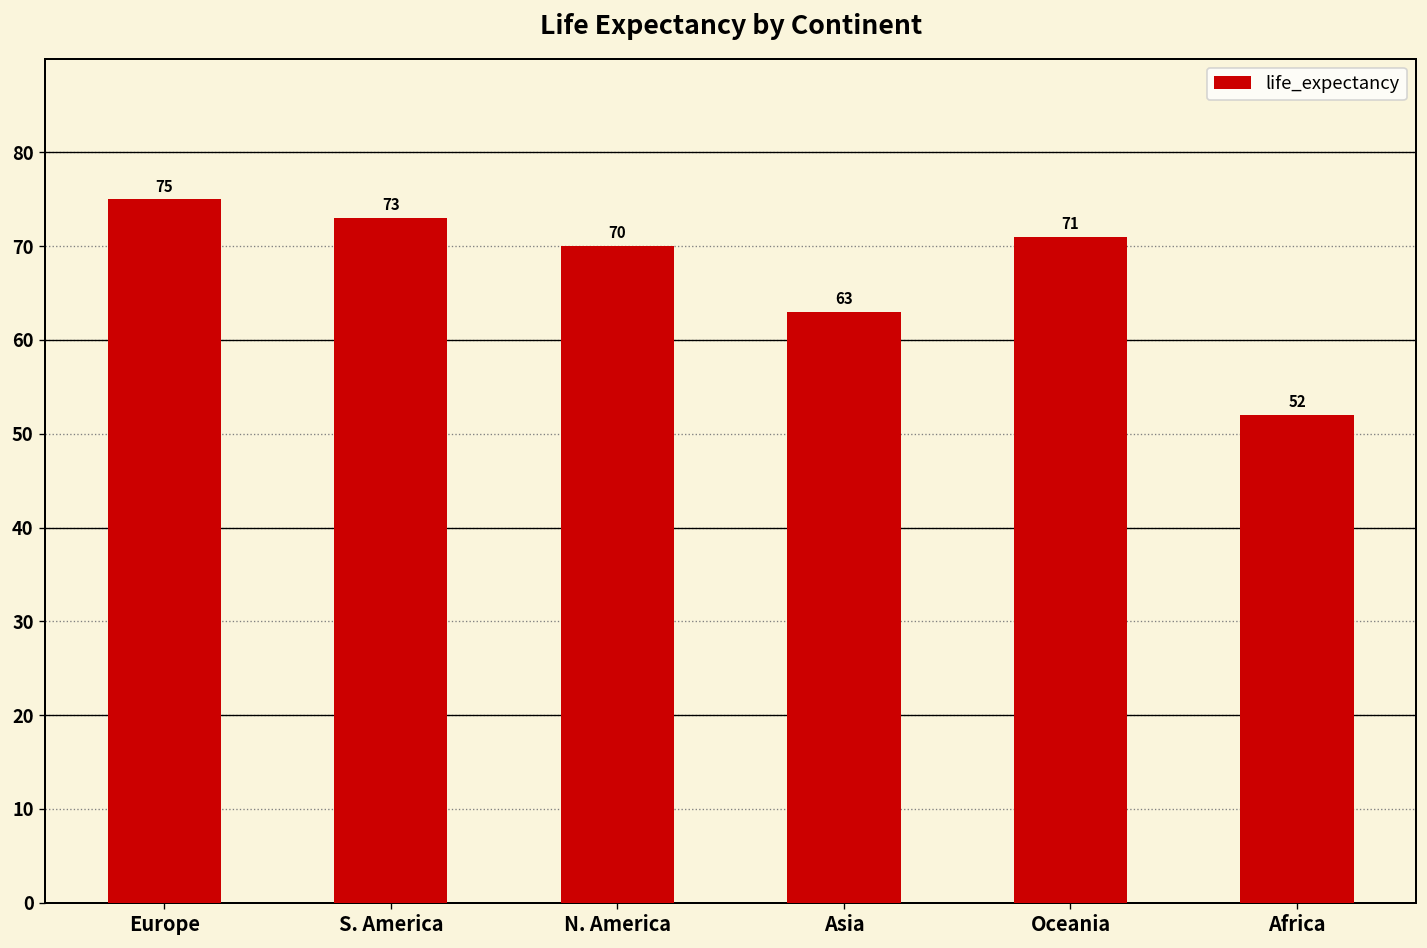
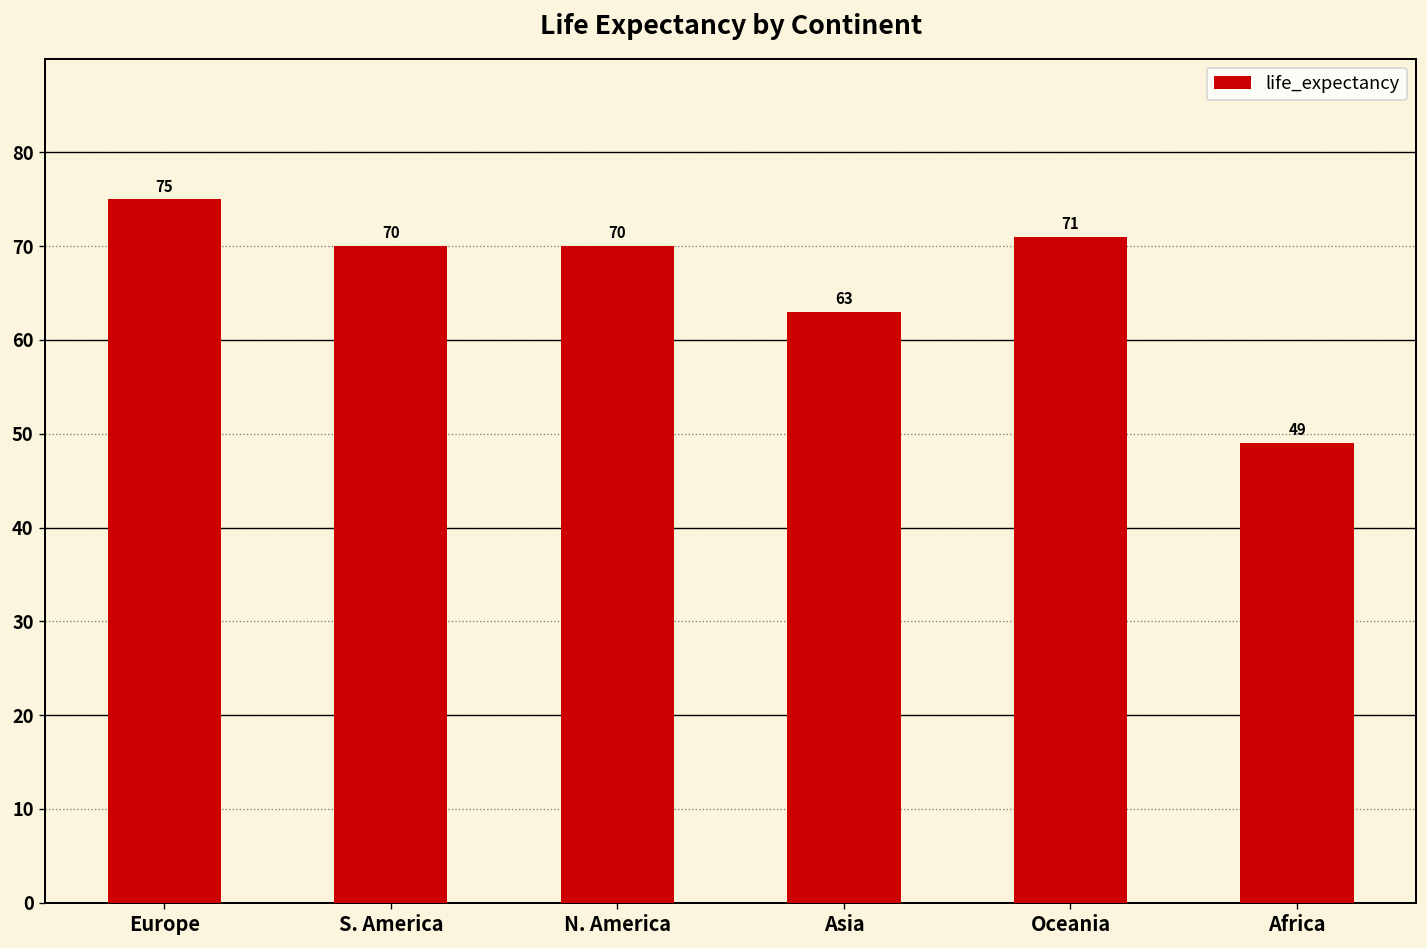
S. America: 73 -> 70
Africa: 52 -> 49
